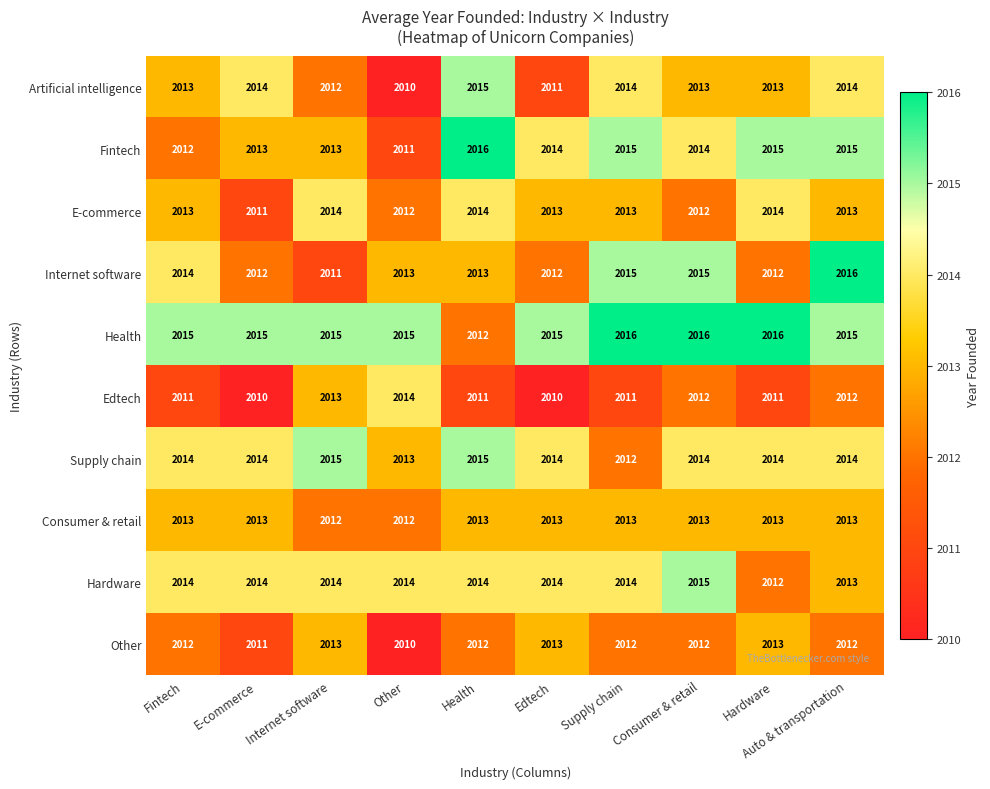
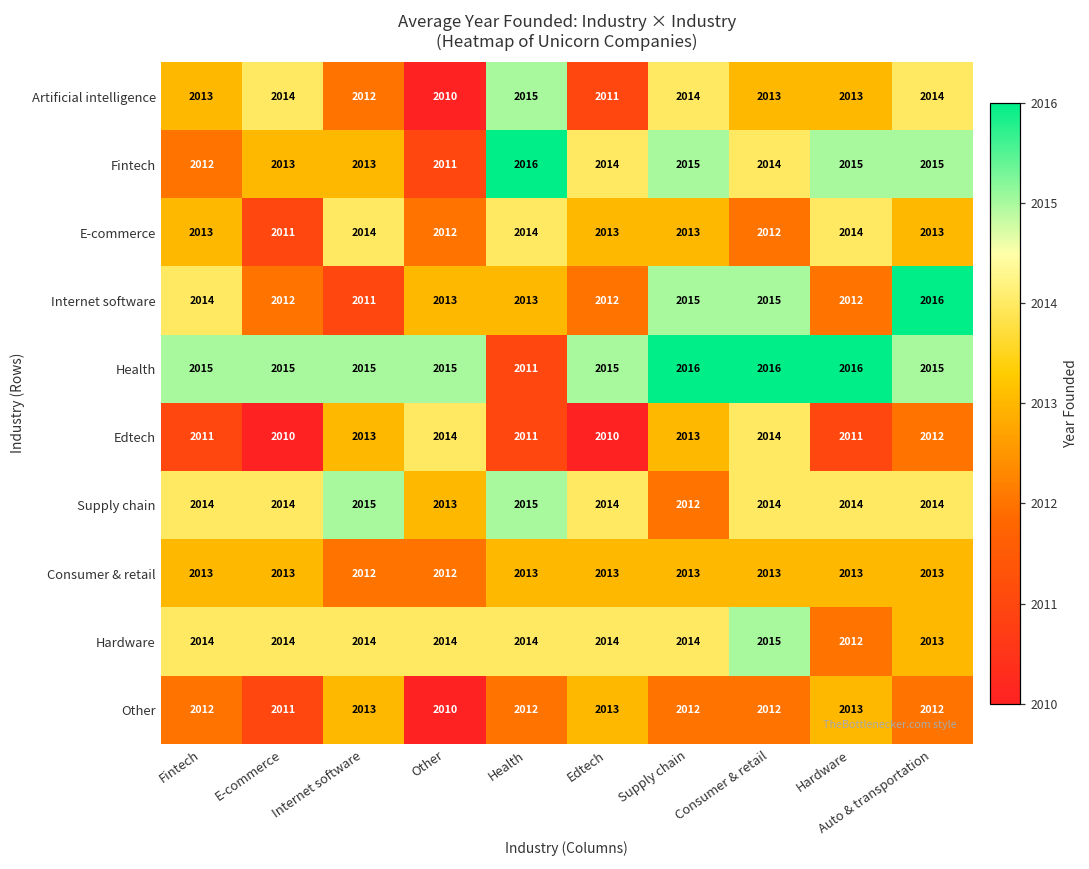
Health, Health: 2012 -> 2011
Edtech, Supply chain: 2011 -> 2013
Edtech, Consumer & retail: 2012 -> 2014
